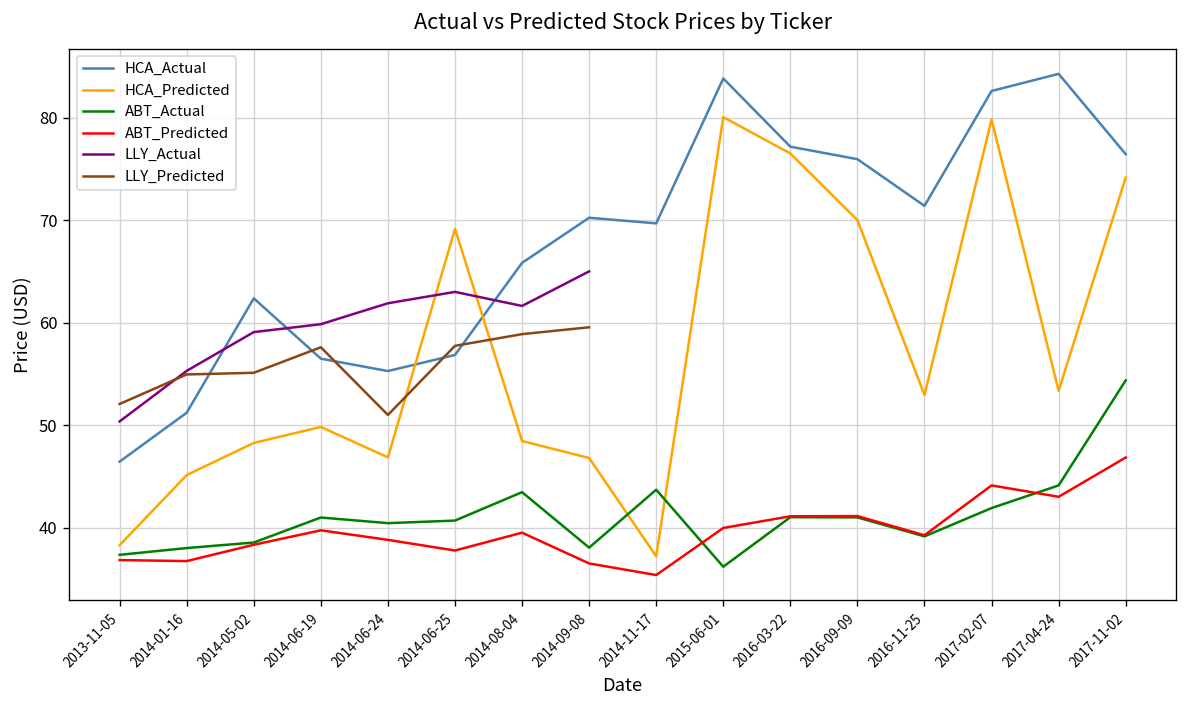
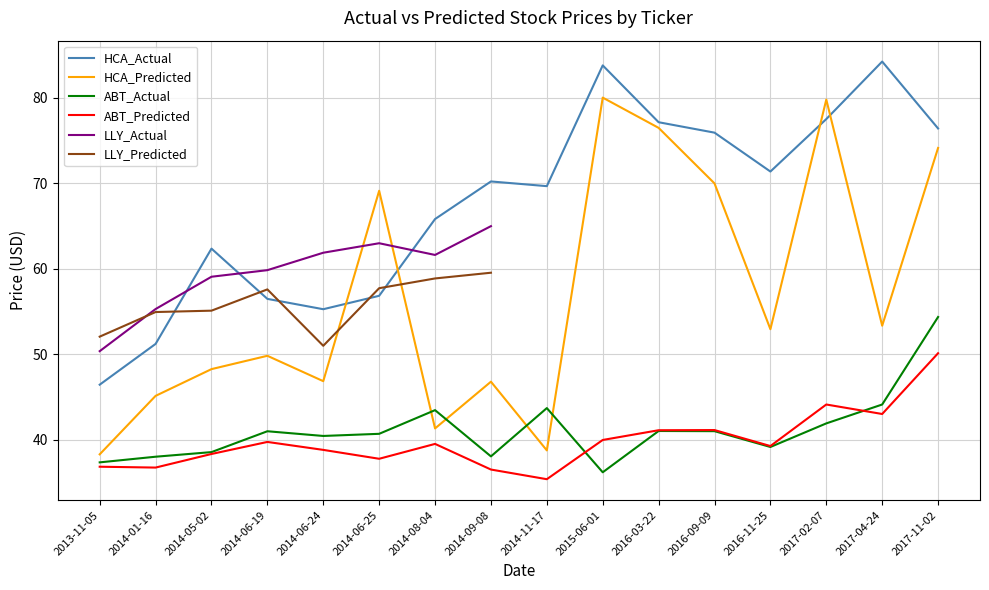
HCA_Predicted, 2014-08-04: 48 -> 41
HCA_Predicted, 2014-11-17: 37 -> 39
HCA_Actual, 2017-02-07: 83 -> 78
ABT_Predicted, 2017-11-02: 47 -> 50
